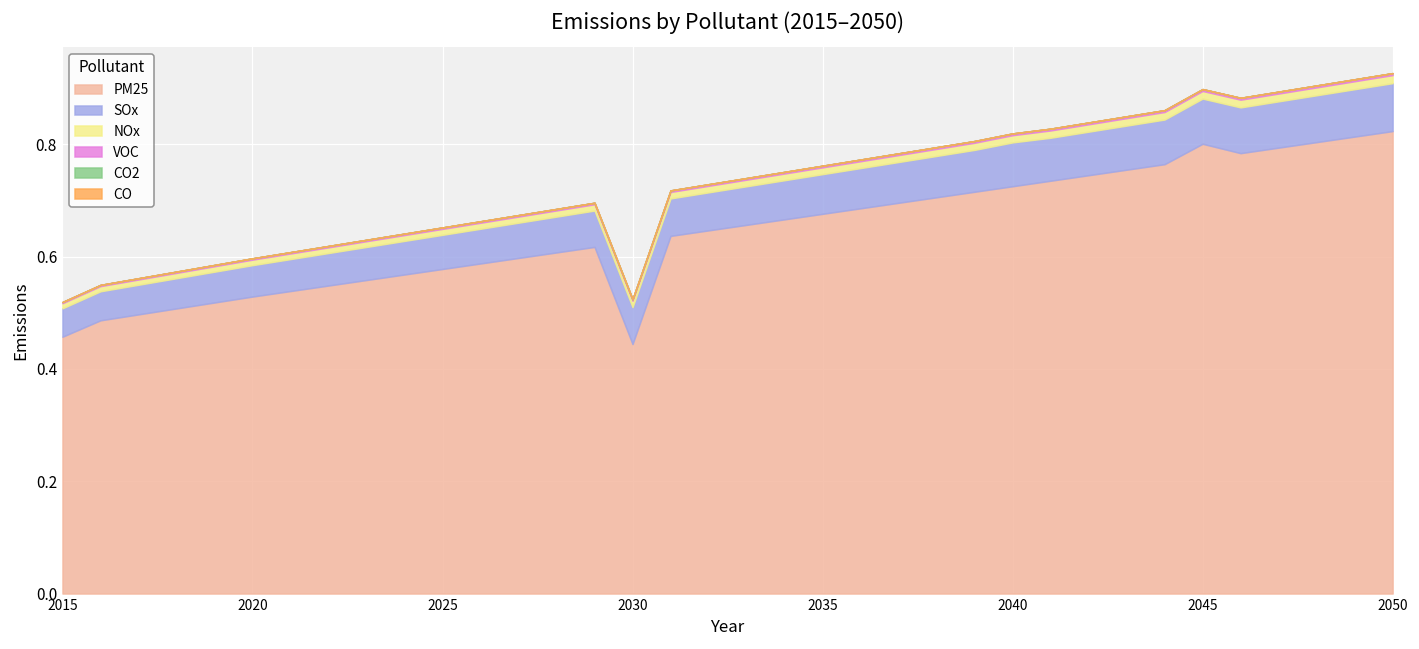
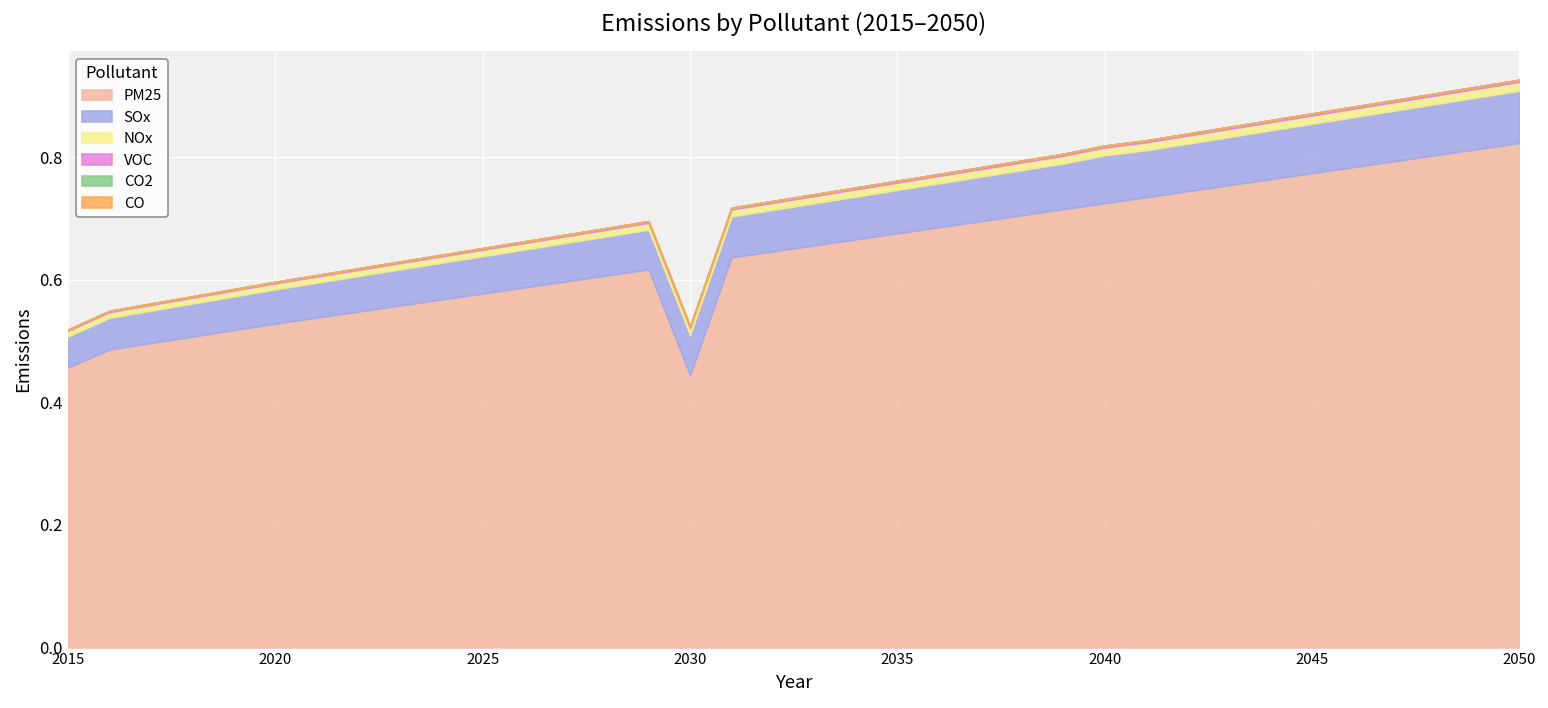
PM25, 2045: 0.80 -> 0.77
